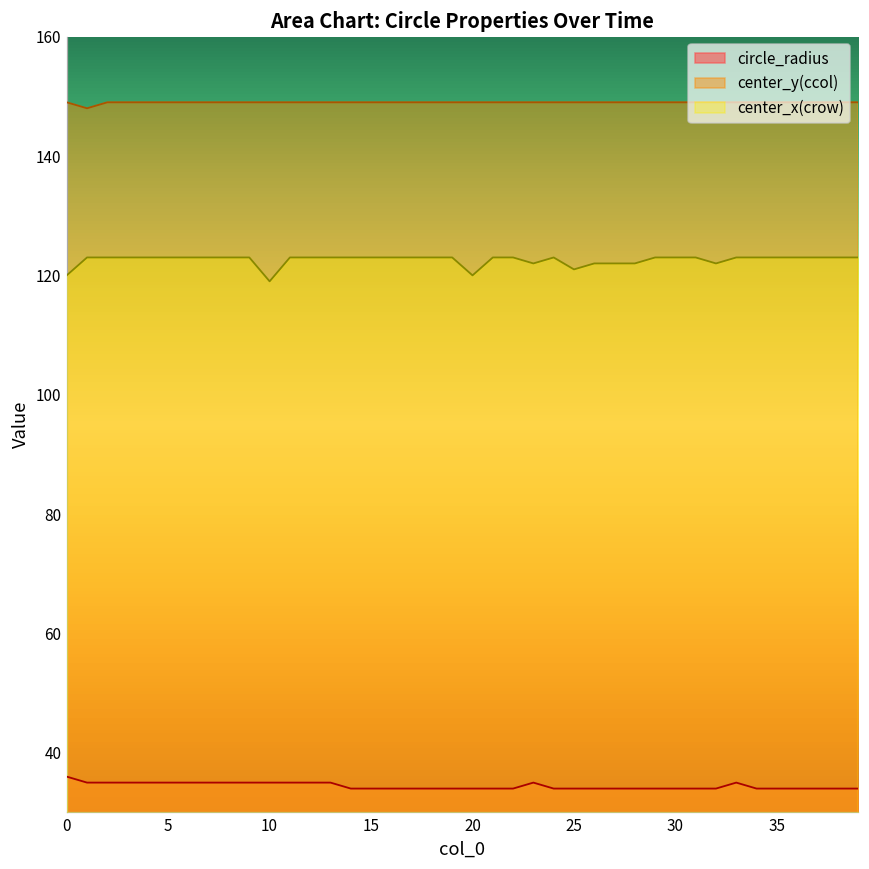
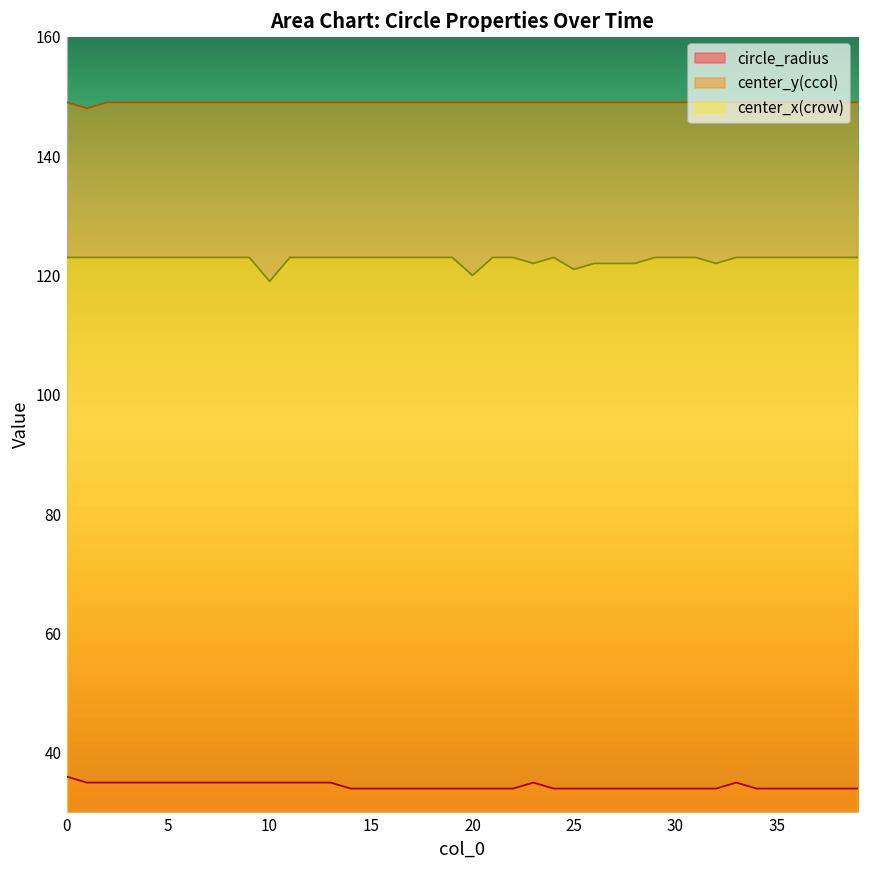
center_x(crow), 0: 120 -> 123
